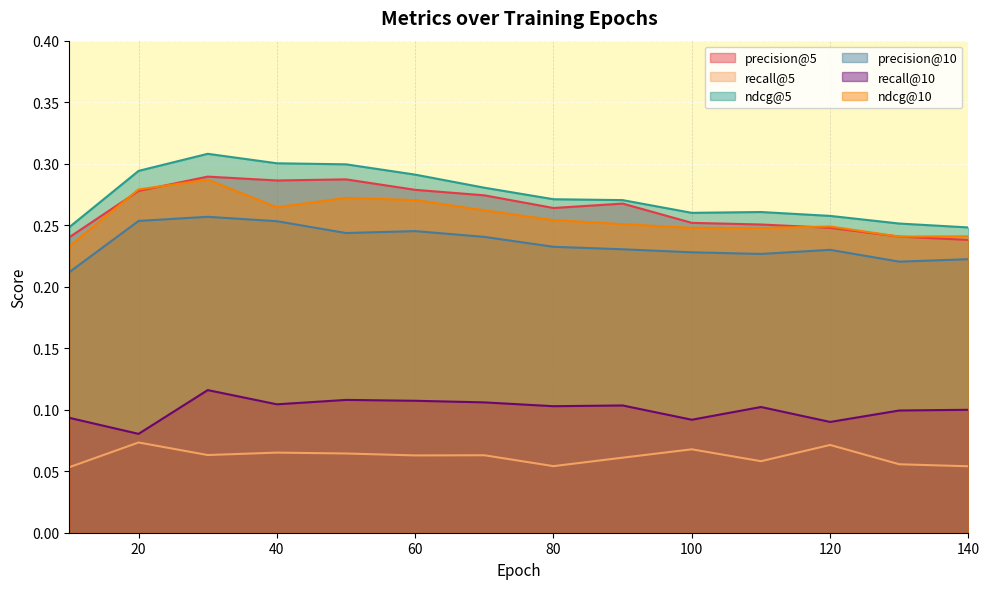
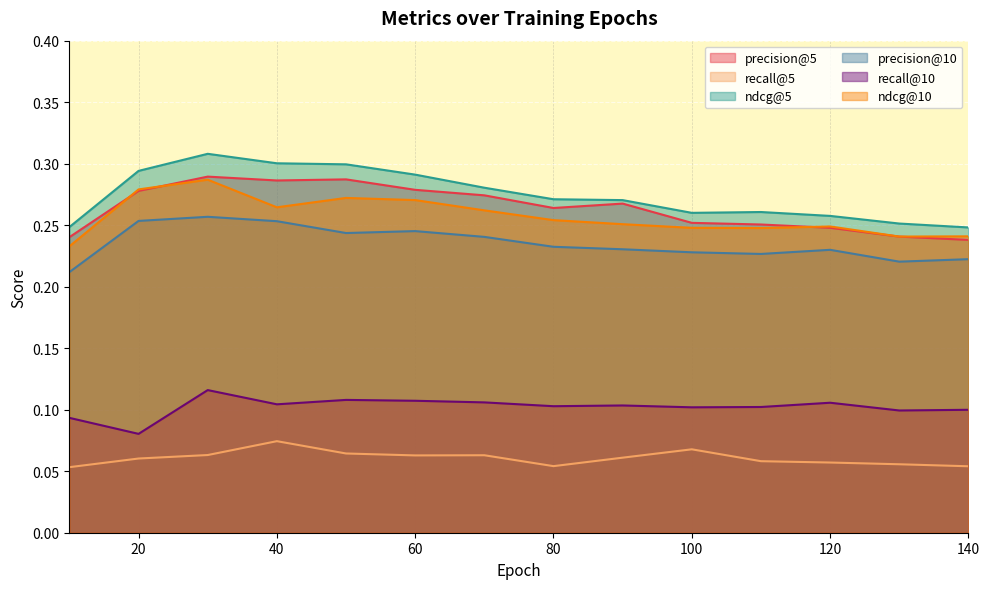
recall@5, 20: 0.073 -> 0.060
recall@5, 40: 0.065 -> 0.074
recall@10, 100: 0.092 -> 0.102
recall@5, 120: 0.071 -> 0.057
recall@10, 120: 0.090 -> 0.106
